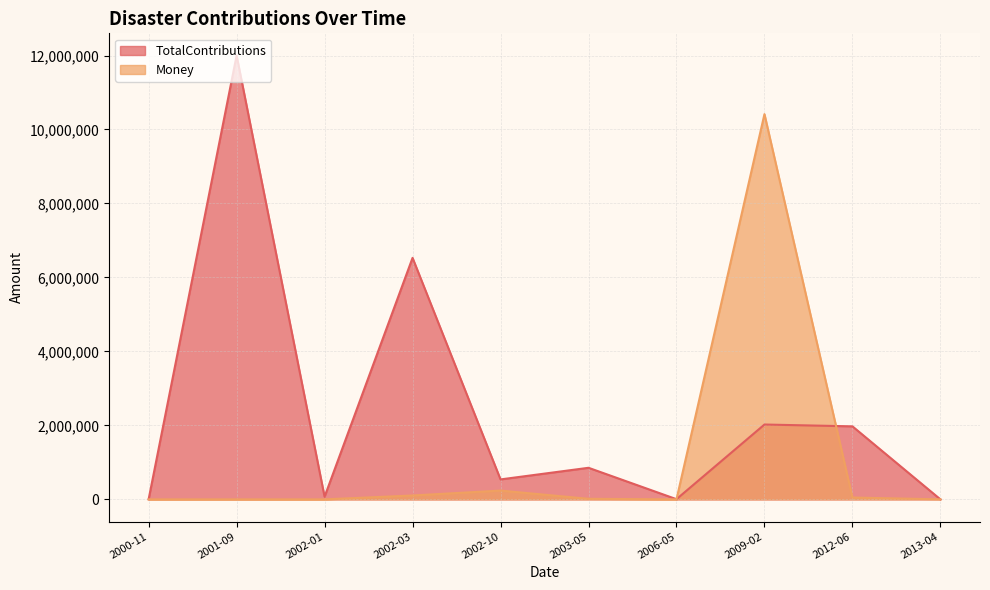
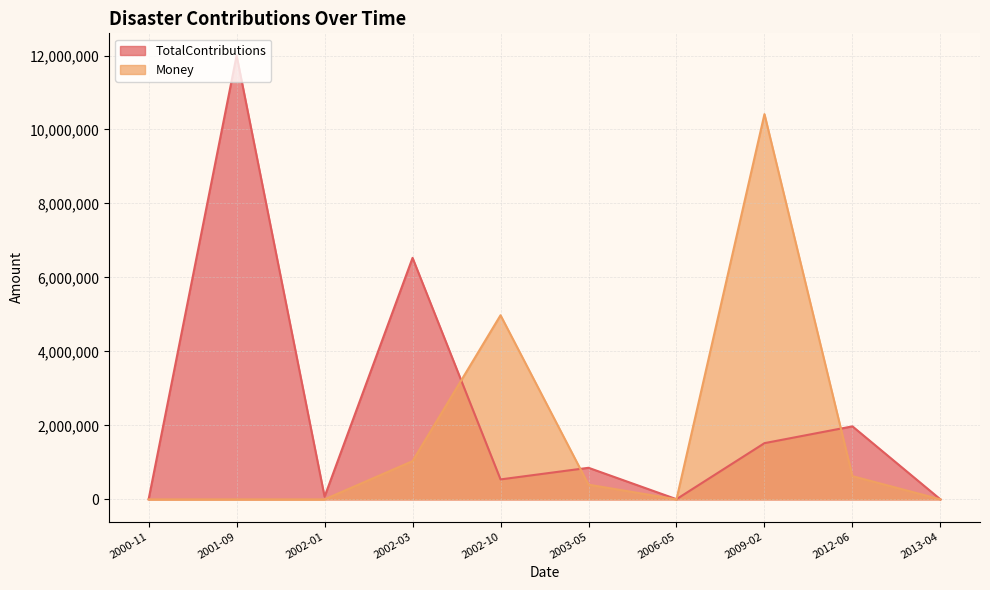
Money, 2002-03: 100,000 -> 1,000,000
Money, 2002-10: 200,000 -> 5,000,000
Money, 2003-05: 0 -> 400,000
TotalContributions, 2009-02: 2,000,000 -> 1,500,000
Money, 2012-06: 100,000 -> 600,000
